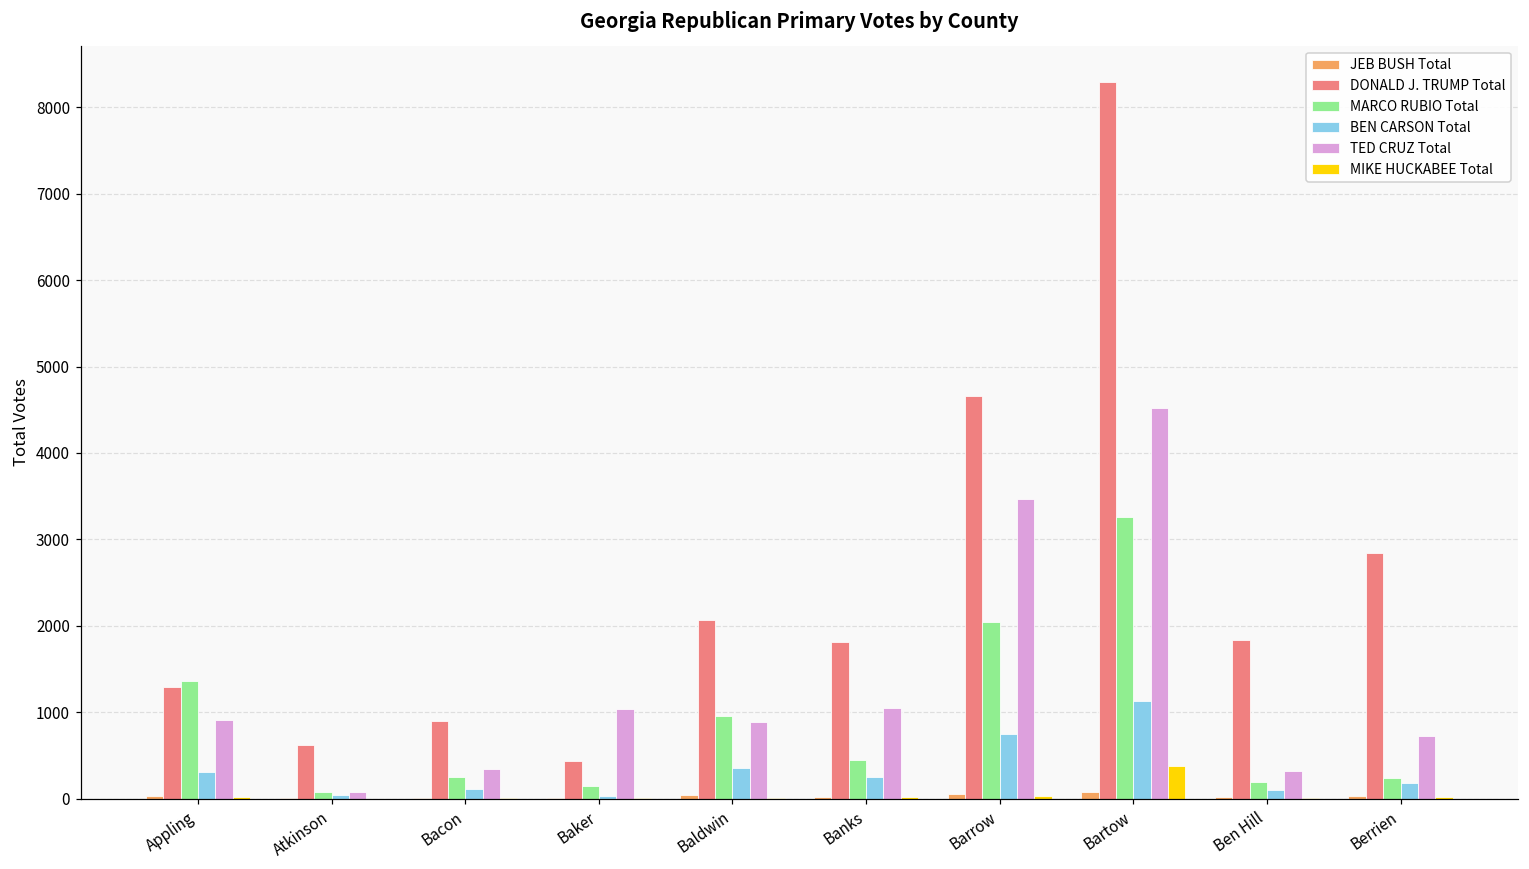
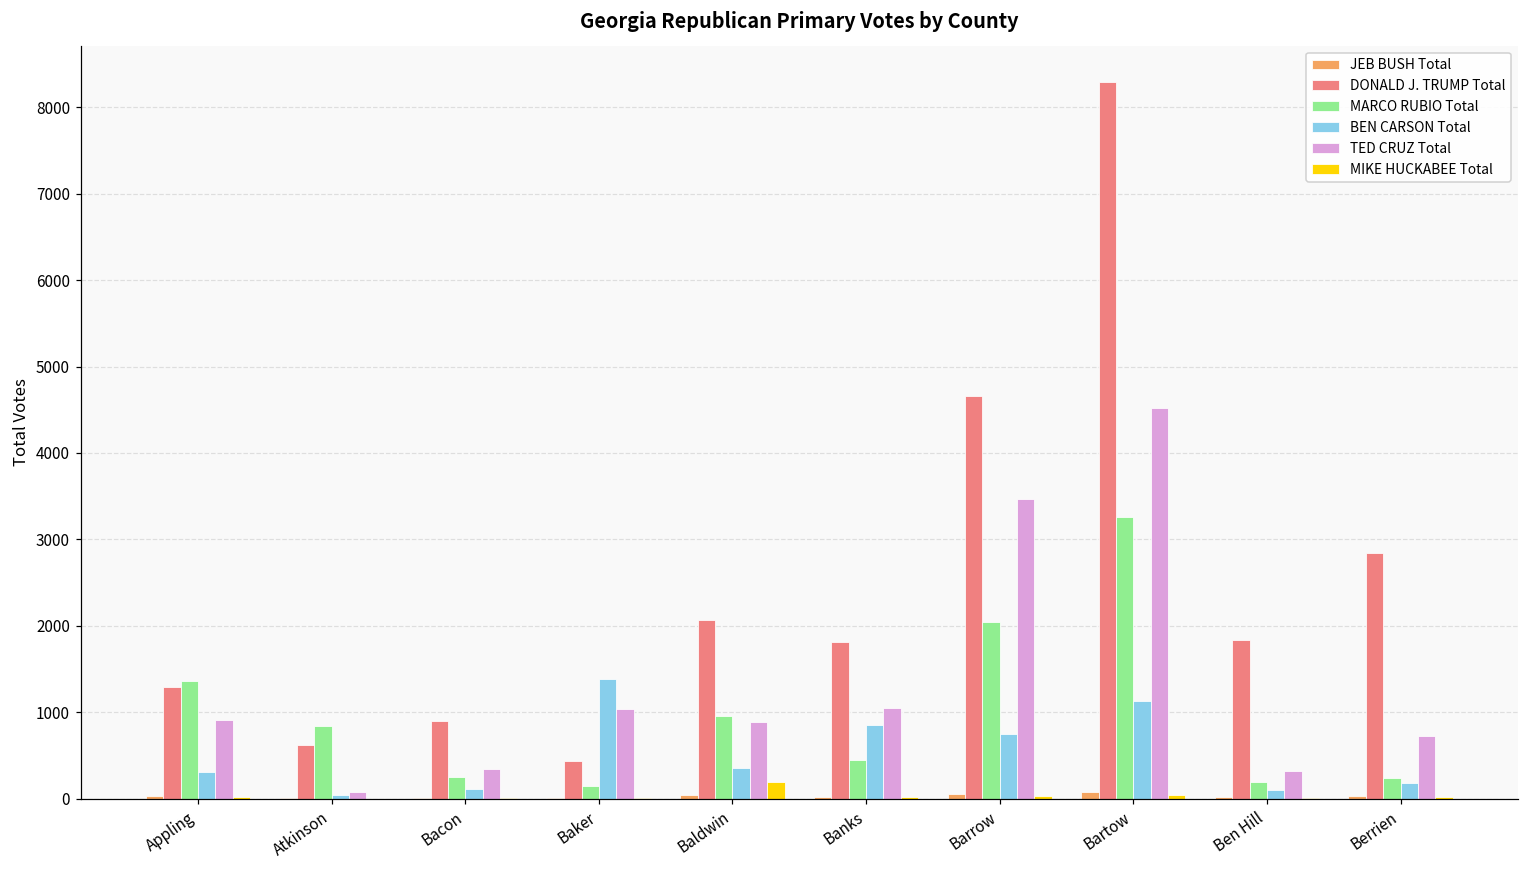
MARCO RUBIO Total, Atkinson: 100 -> 800
BEN CARSON Total, Baker: 0 -> 1400
MIKE HUCKABEE Total, Baldwin: 0 -> 200
BEN CARSON Total, Banks: 300 -> 900
MIKE HUCKABEE Total, Bartow: 400 -> 0
